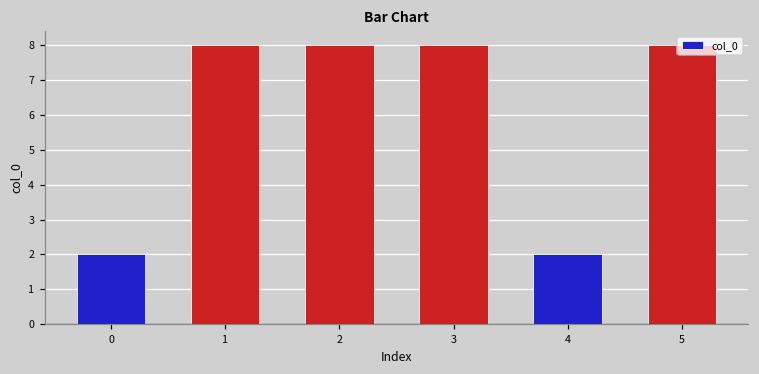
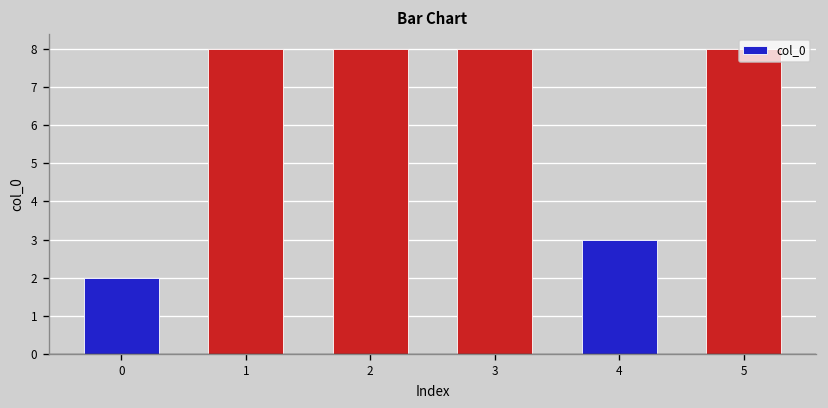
4: 2 -> 3
